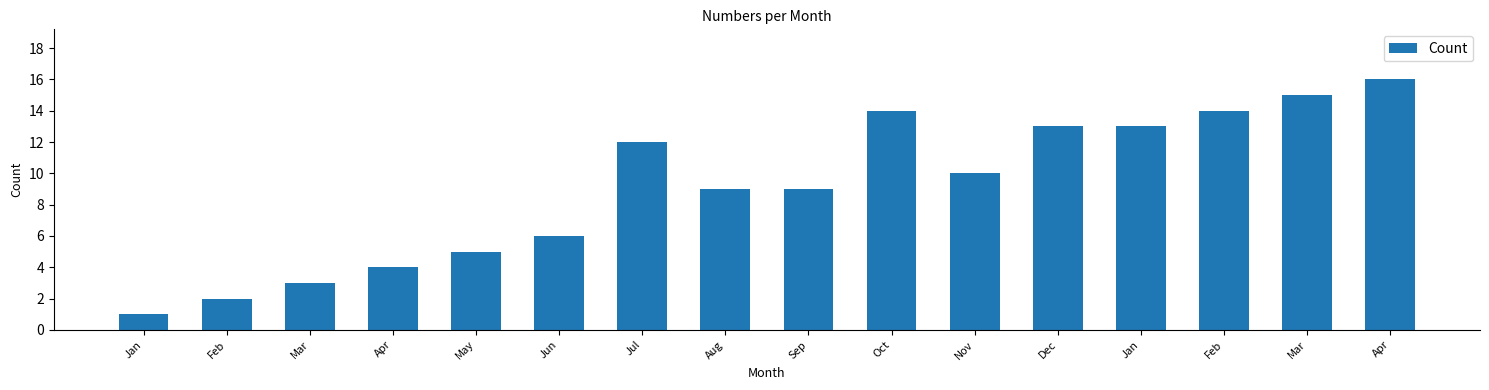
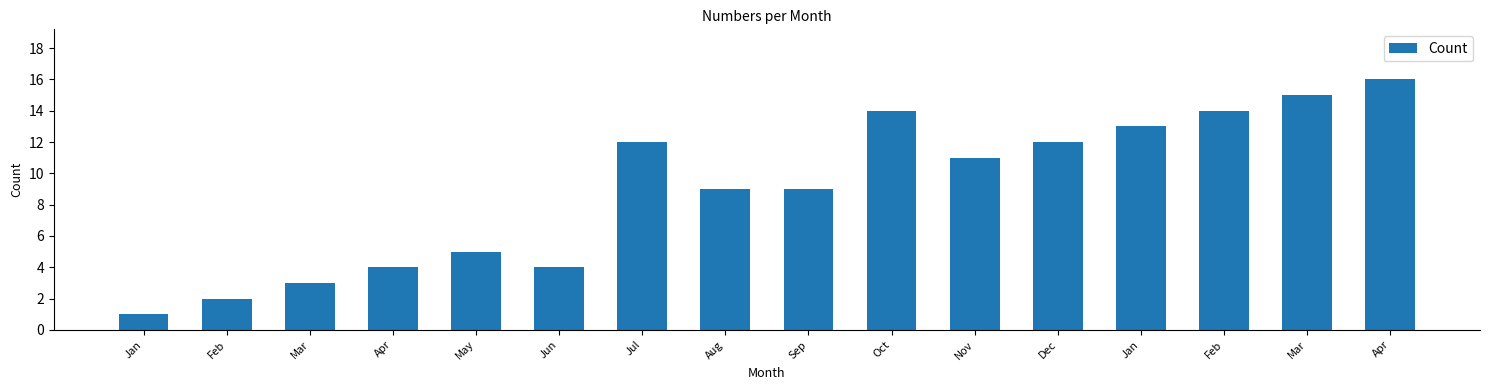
Jun: 6 -> 4
Nov: 10 -> 11
Dec: 13 -> 12
